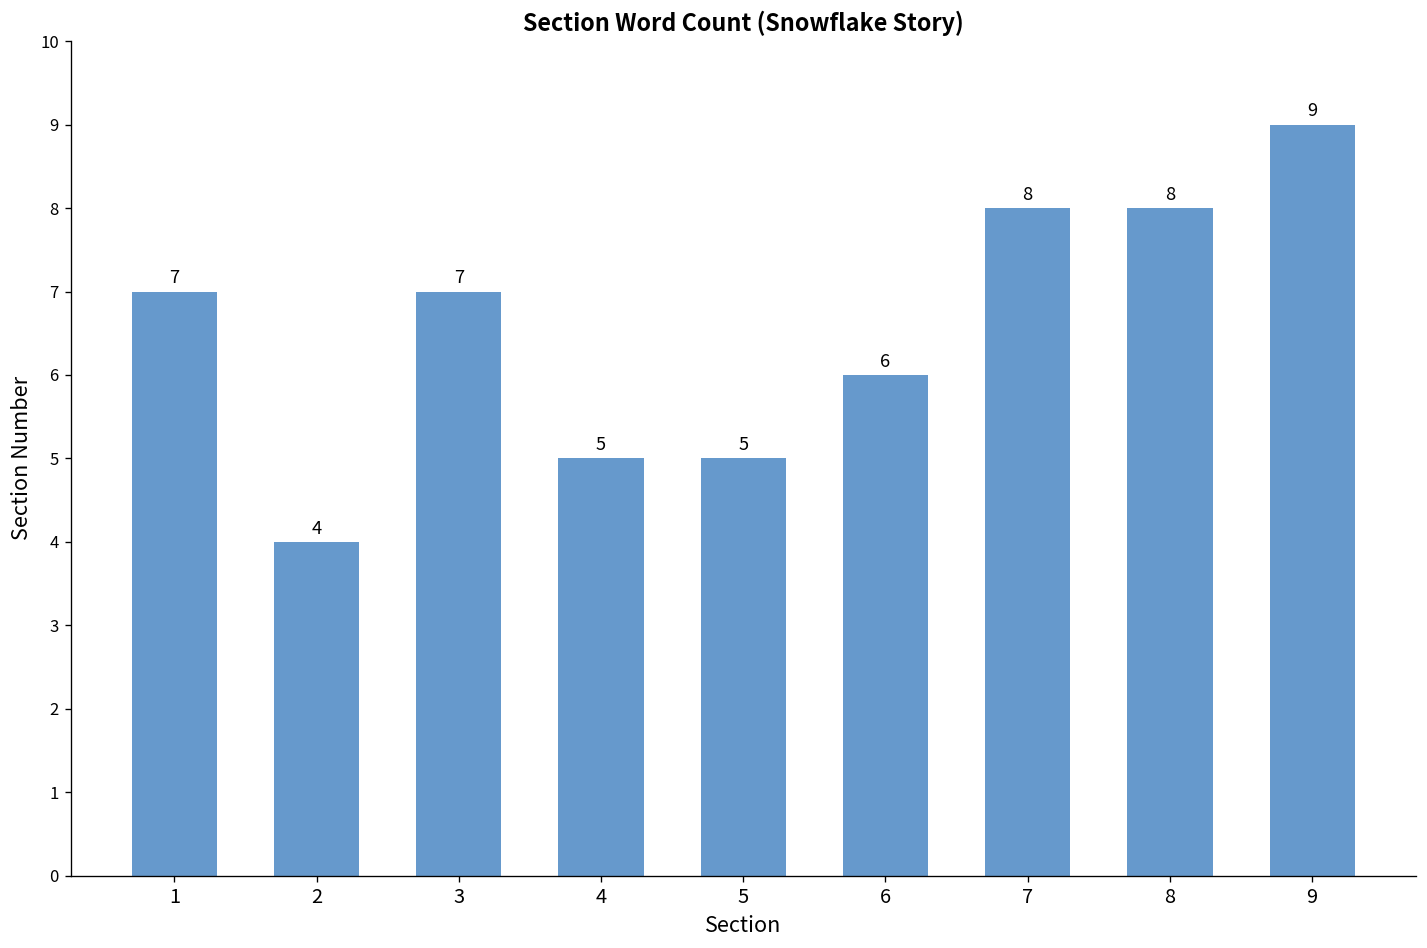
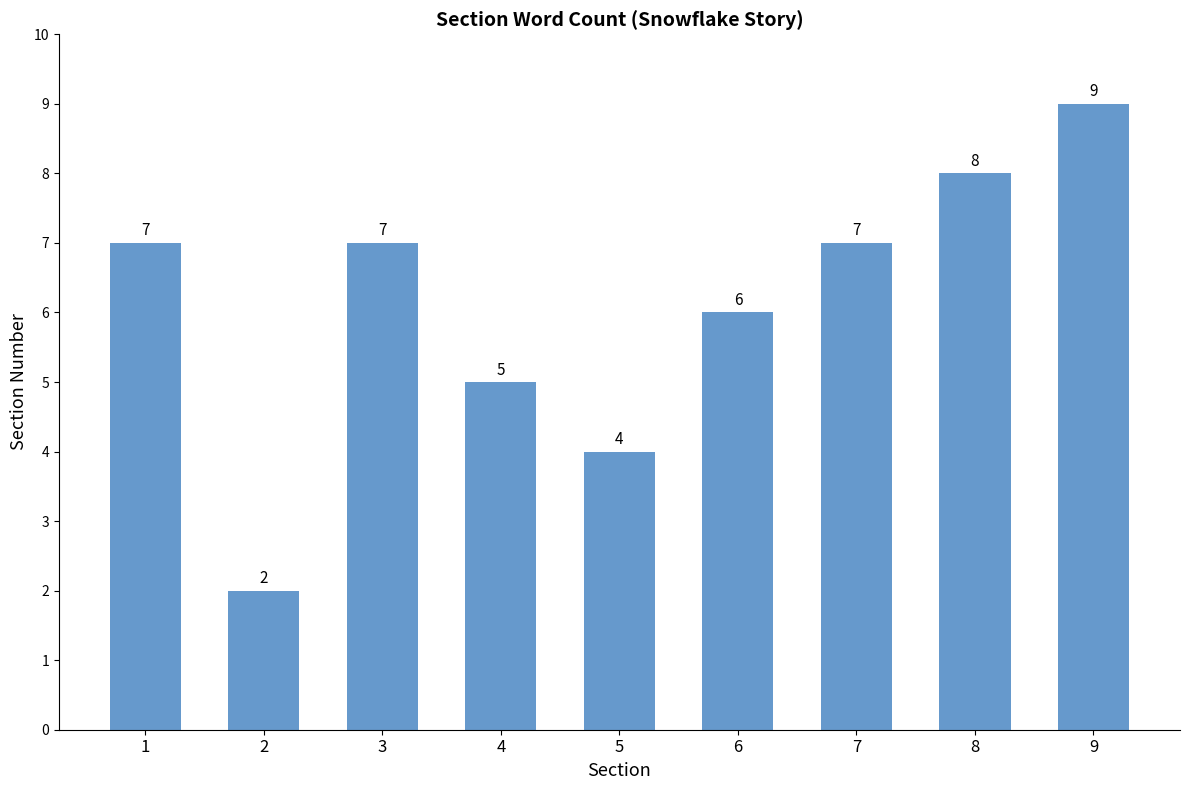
2: 4 -> 2
5: 5 -> 4
7: 8 -> 7
